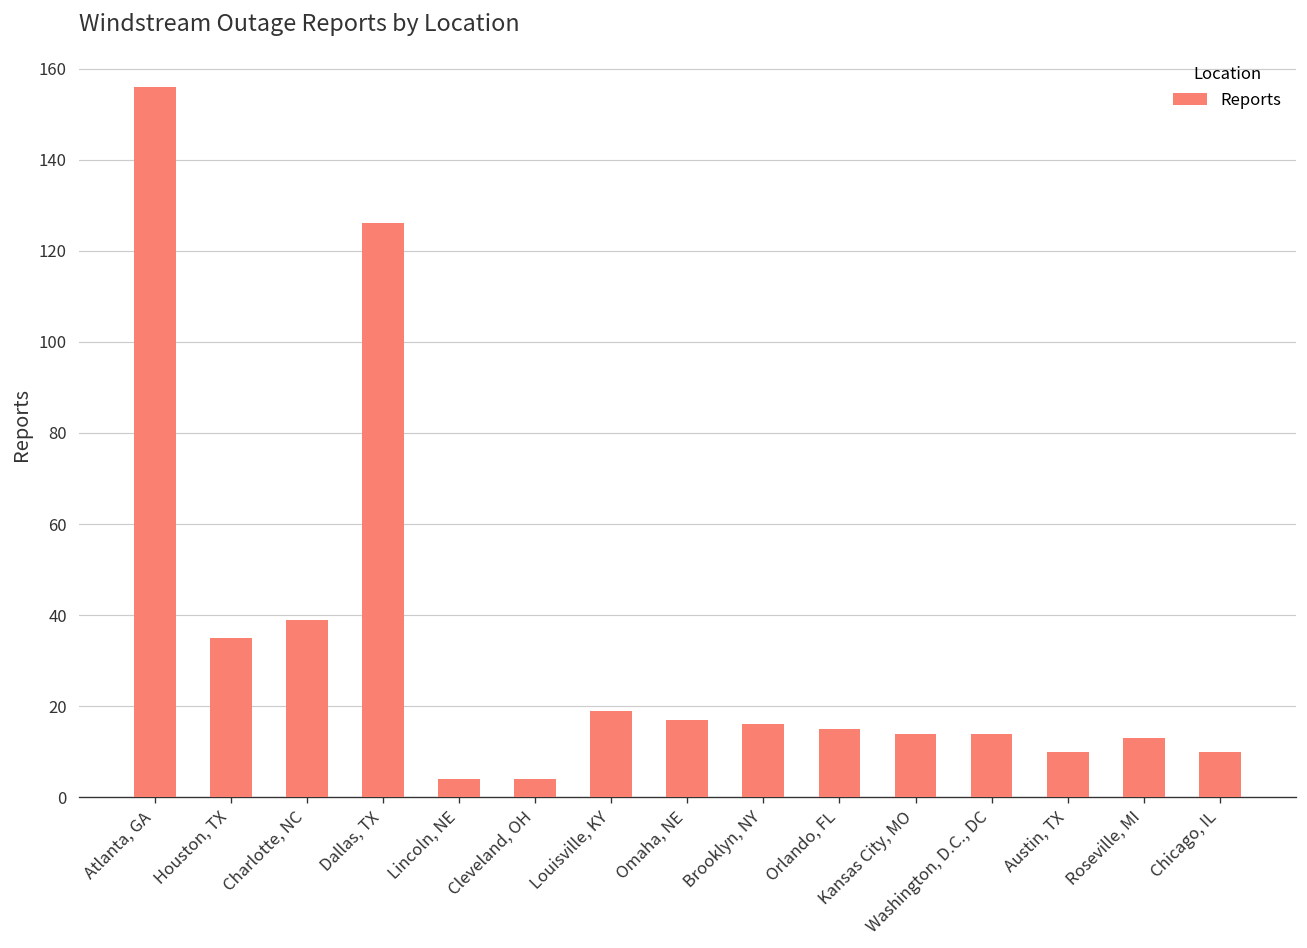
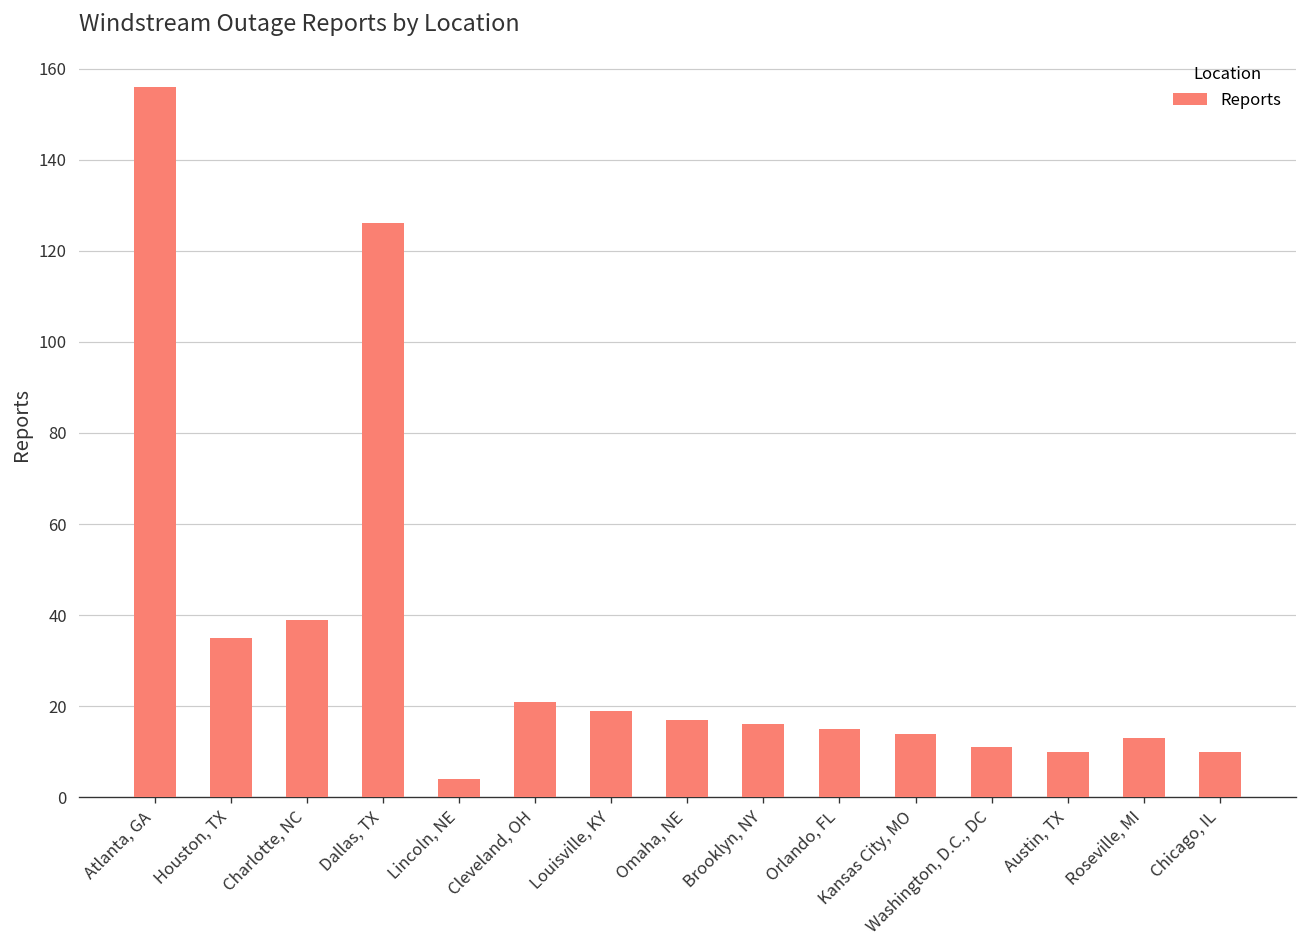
Cleveland, OH: 4 -> 21
Washington, D.C., DC: 14 -> 11
